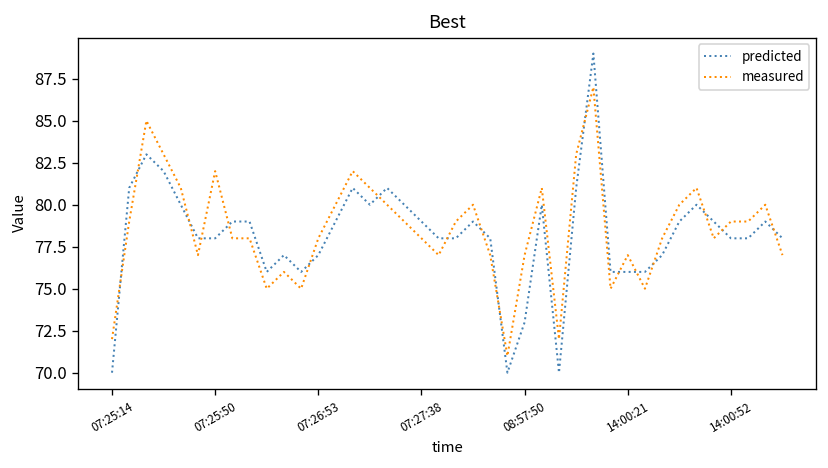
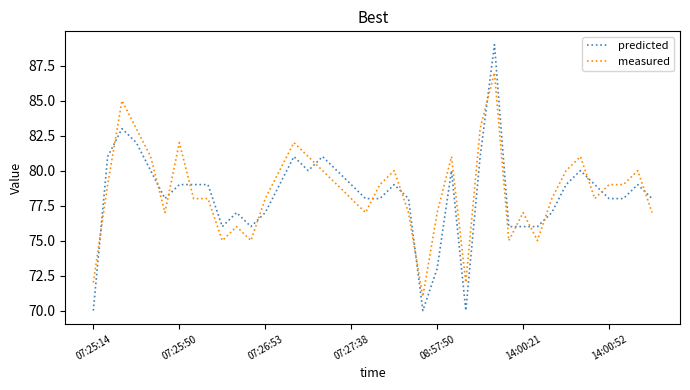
predicted, 07:25:50: 78 -> 79
